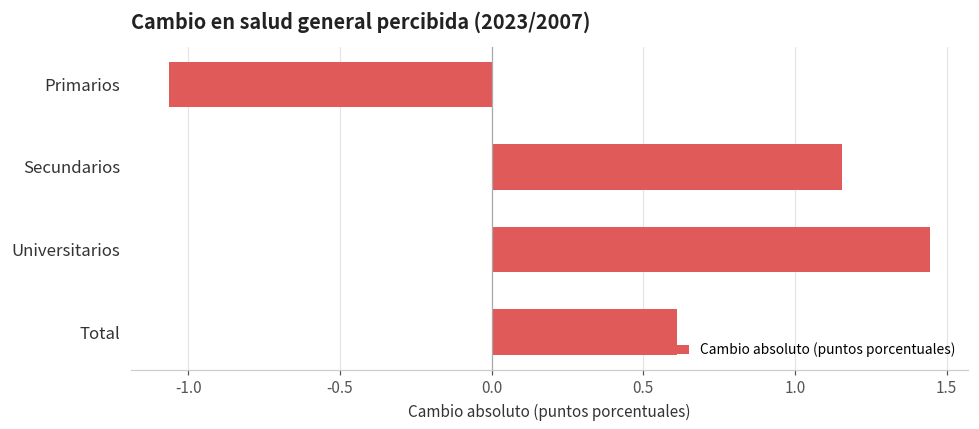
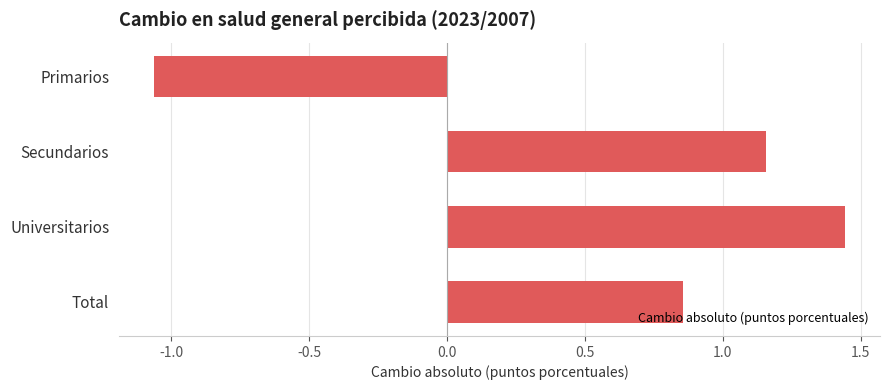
Total: 0.61 -> 0.86
